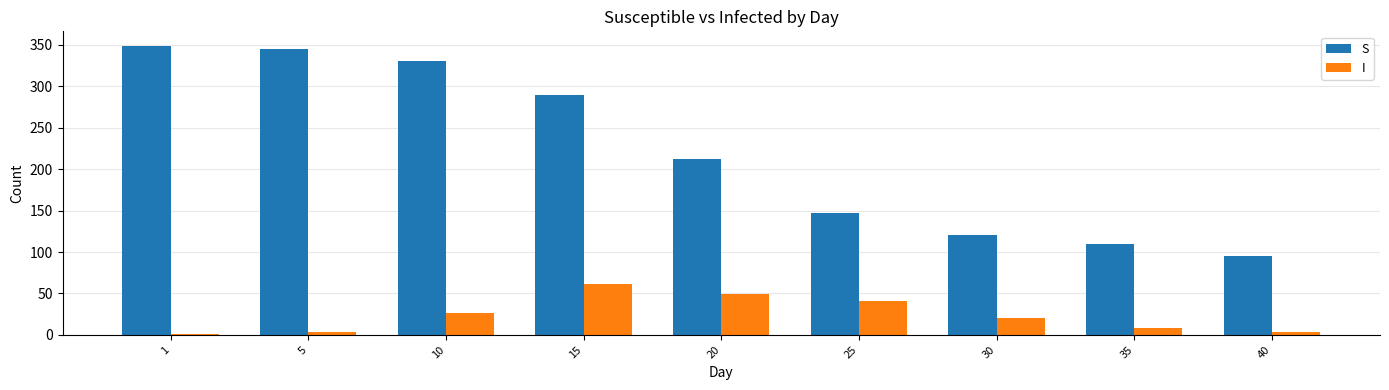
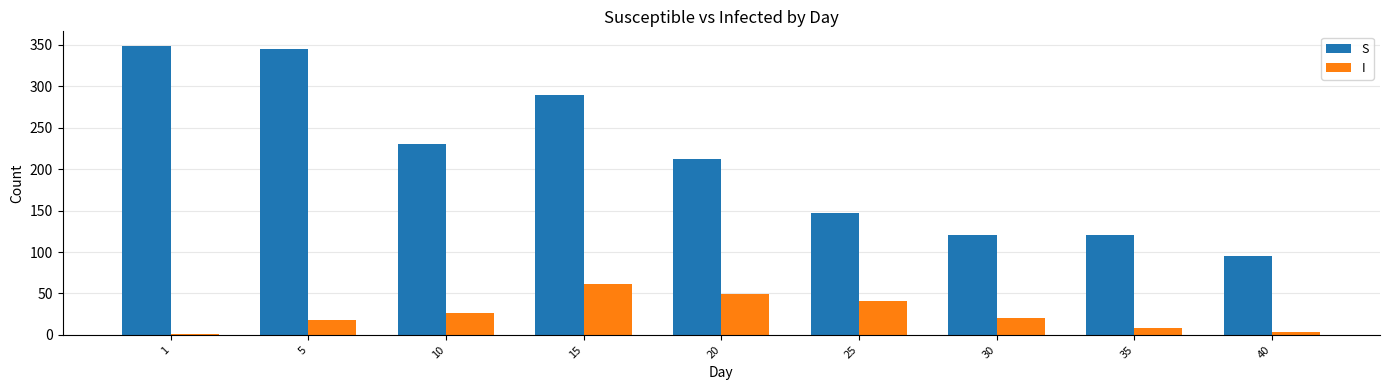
I, 5: 0 -> 20
S, 10: 330 -> 230
S, 35: 110 -> 120
